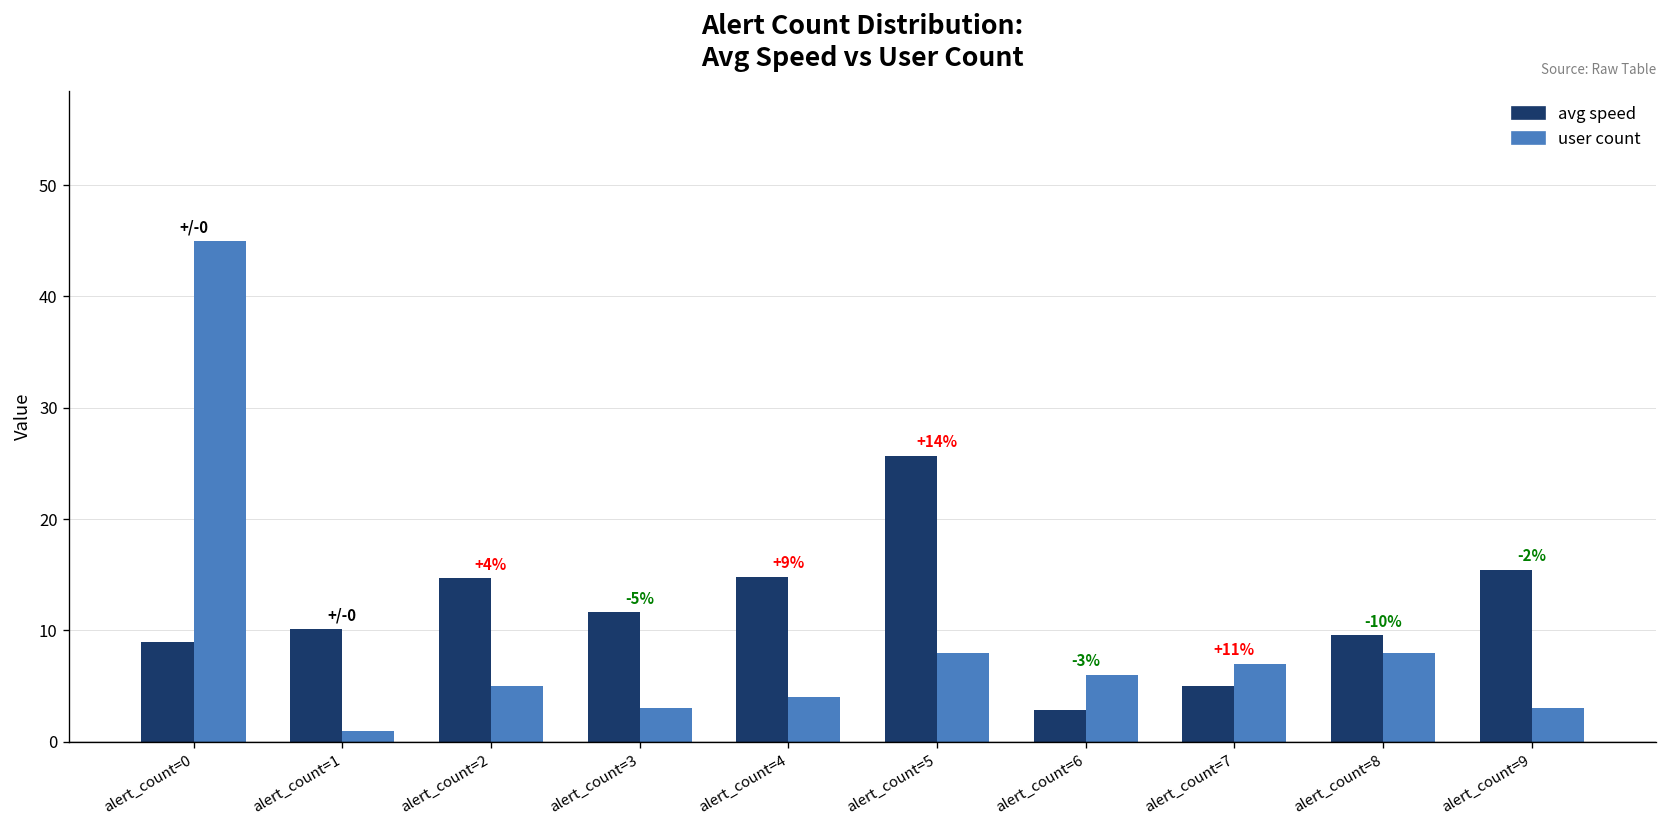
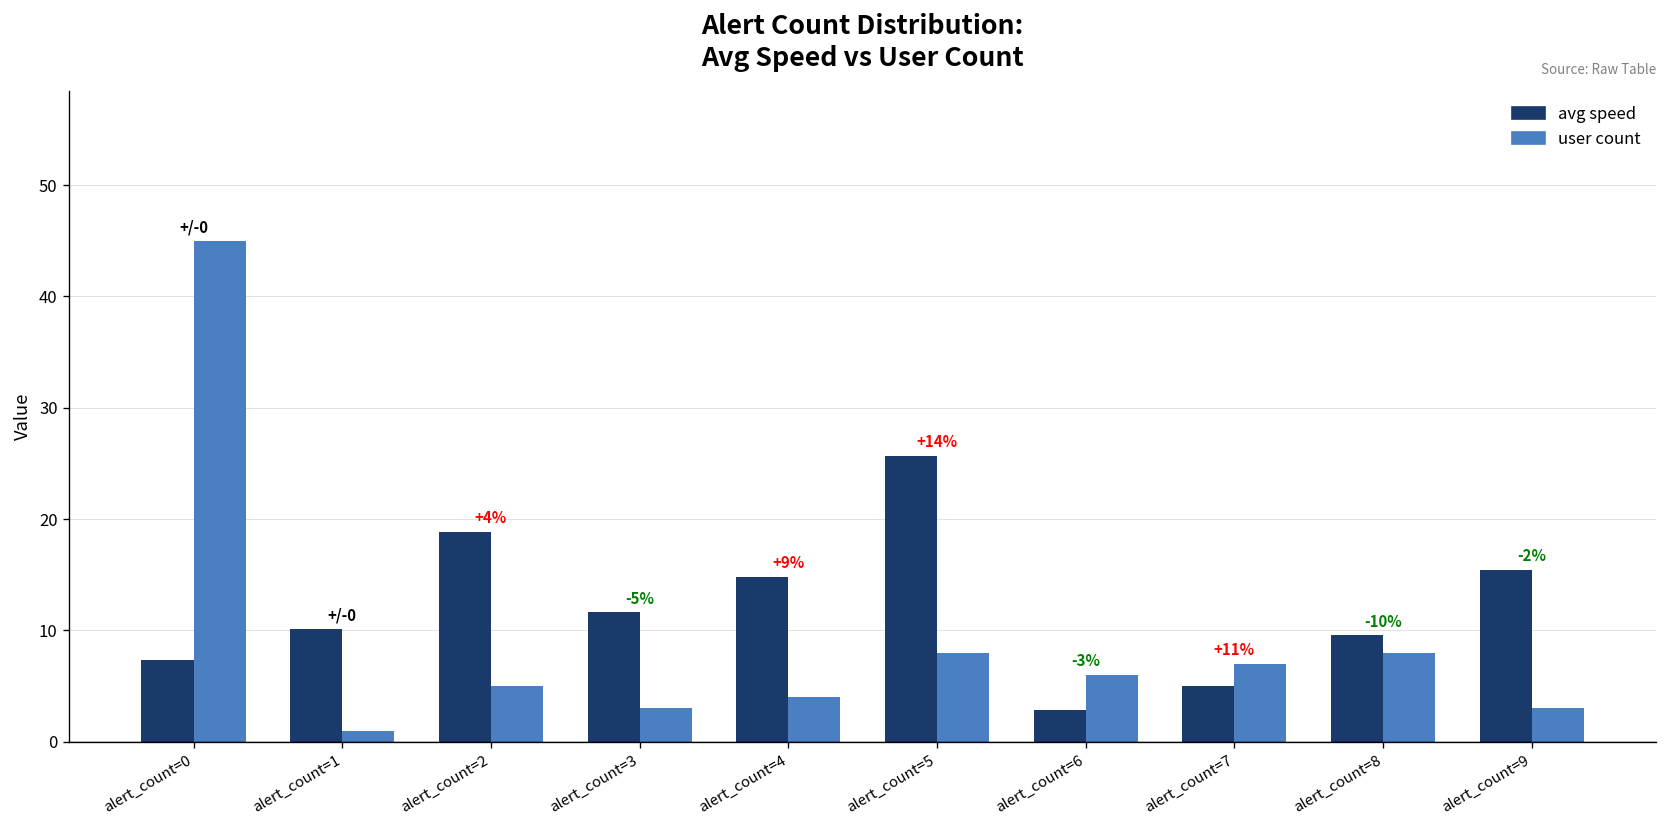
avg speed, alert_count=0: 9 -> 7
avg speed, alert_count=2: 15 -> 19
